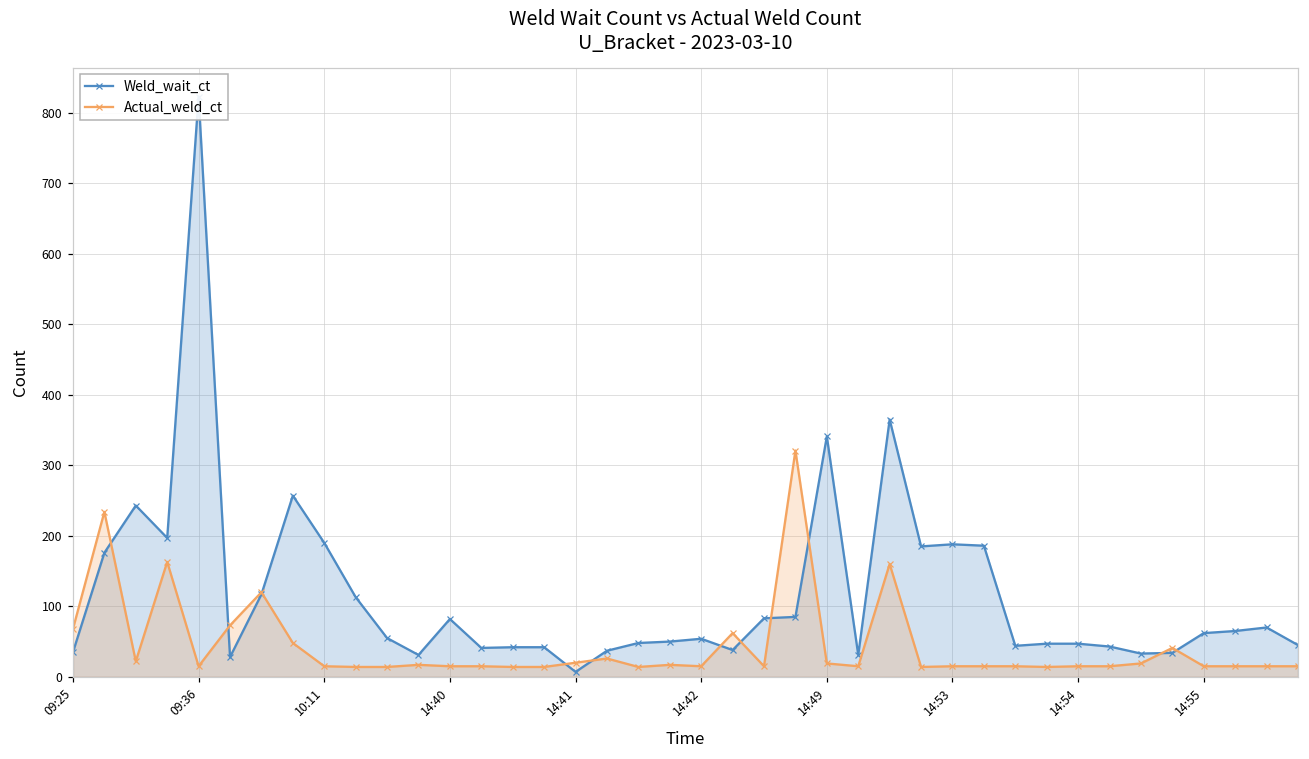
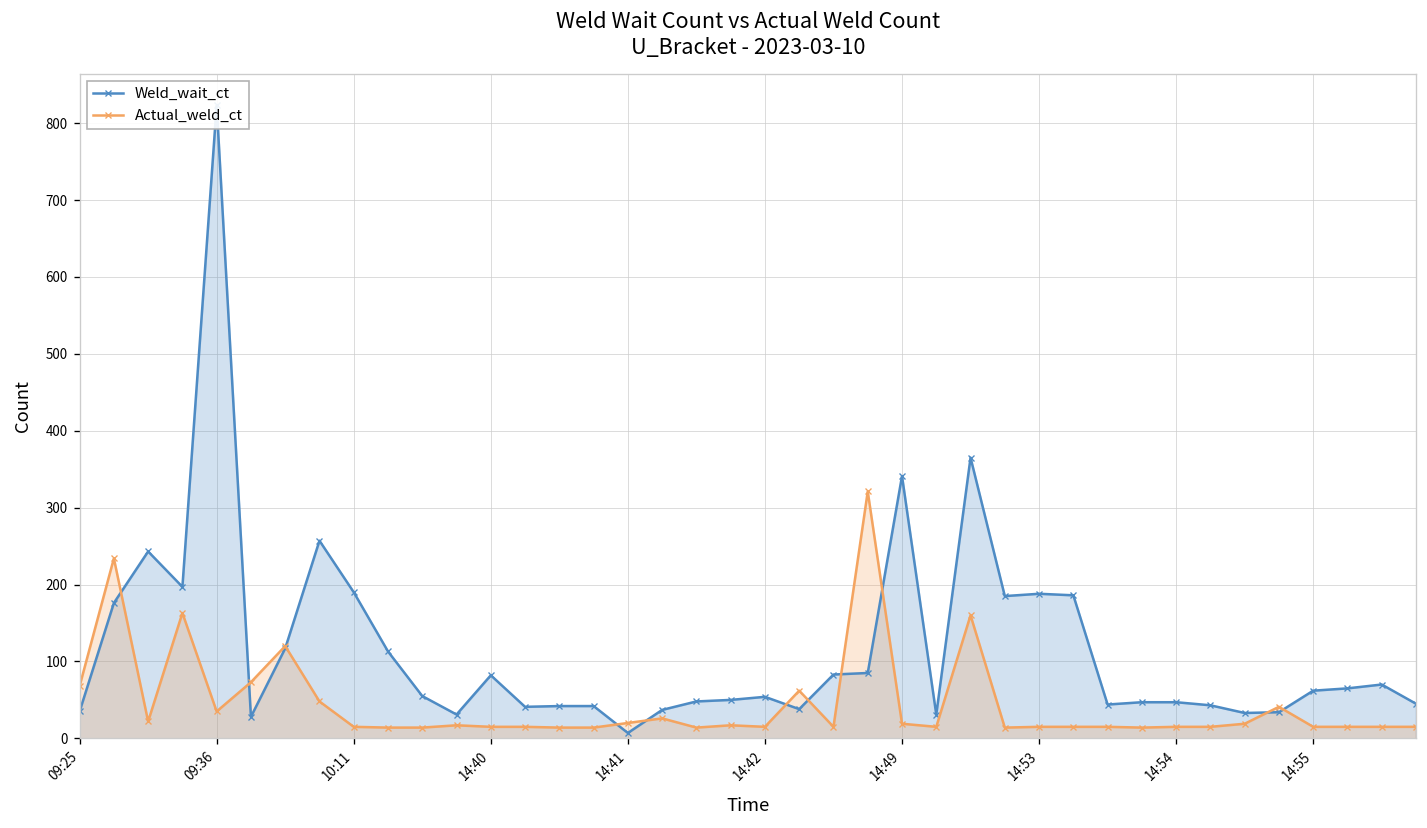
Actual_weld_ct, 09:36: 20 -> 40
